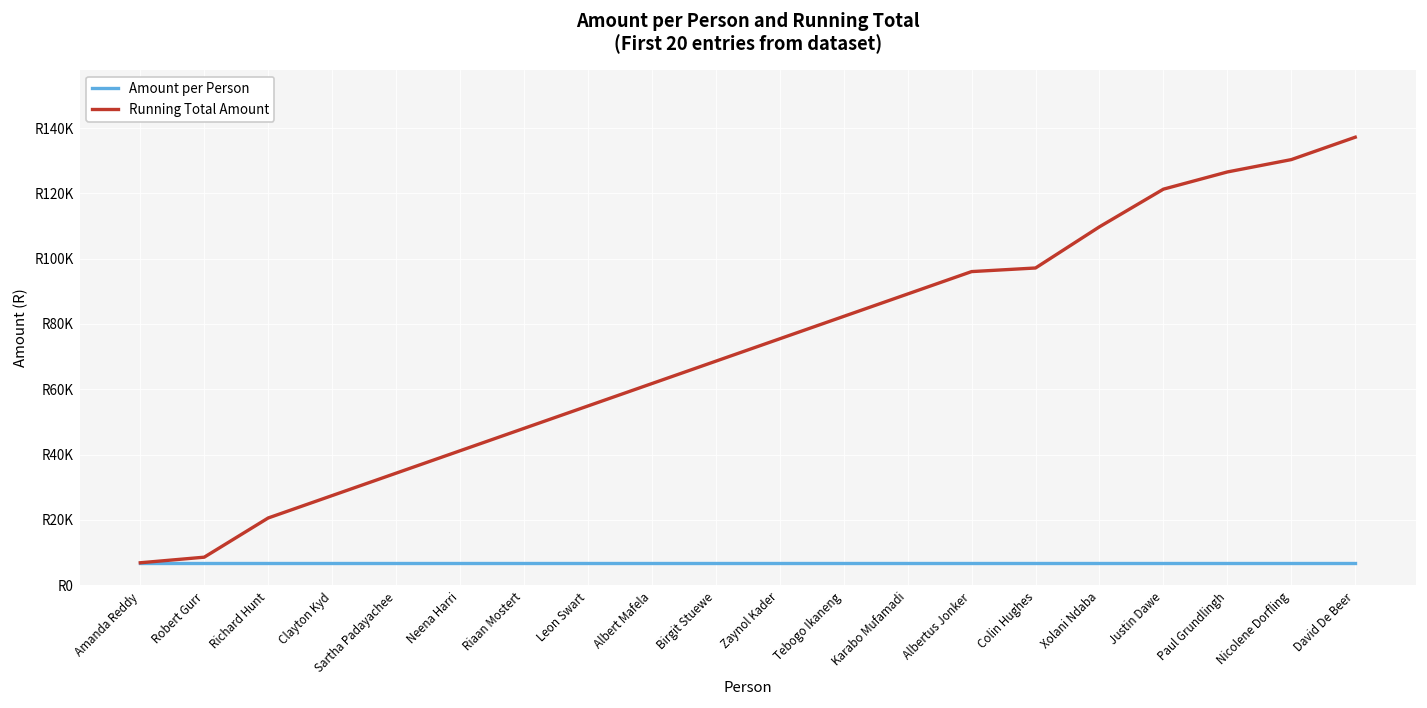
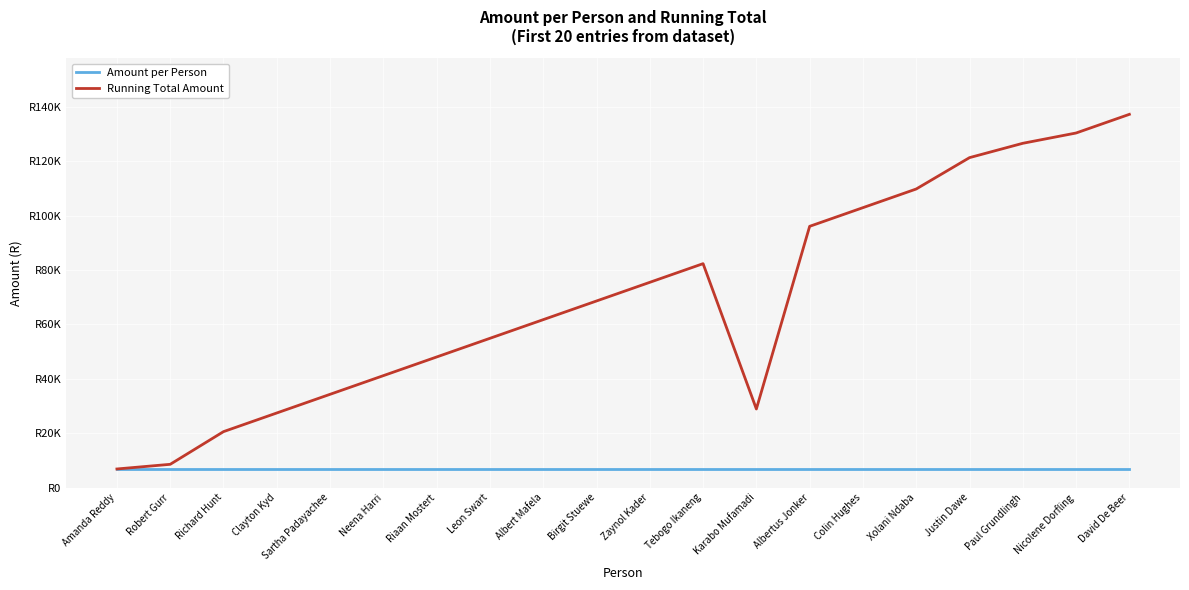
Running Total Amount, Karabo Mufamadi: R89000 -> R29000
Running Total Amount, Colin Hughes: R97000 -> R103000
